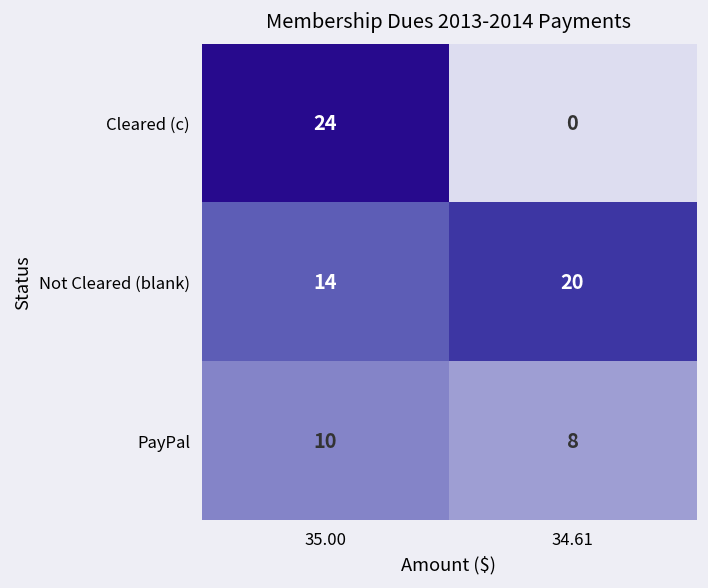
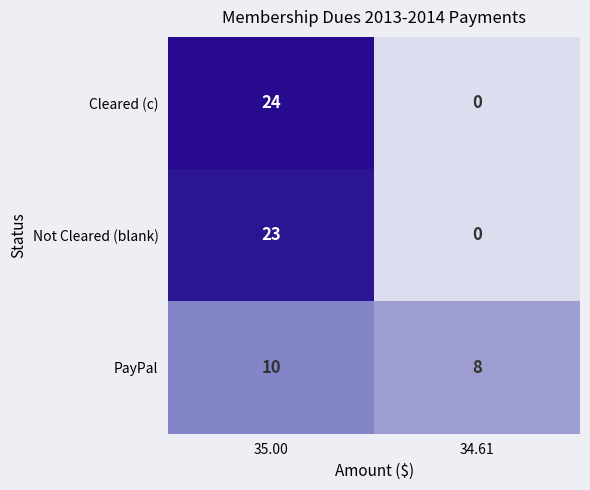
Not Cleared (blank), 35.00: 14 -> 23
Not Cleared (blank), 34.61: 20 -> 0
